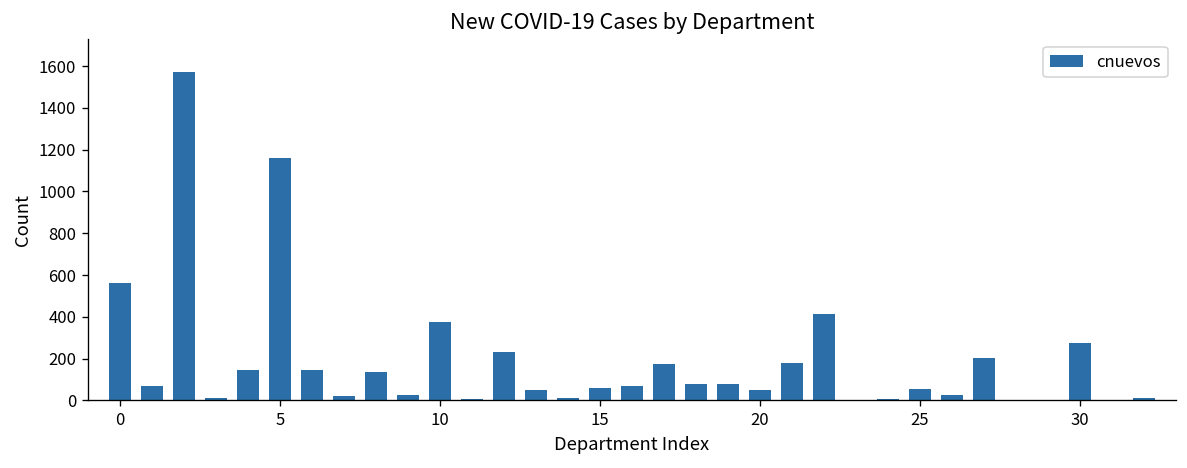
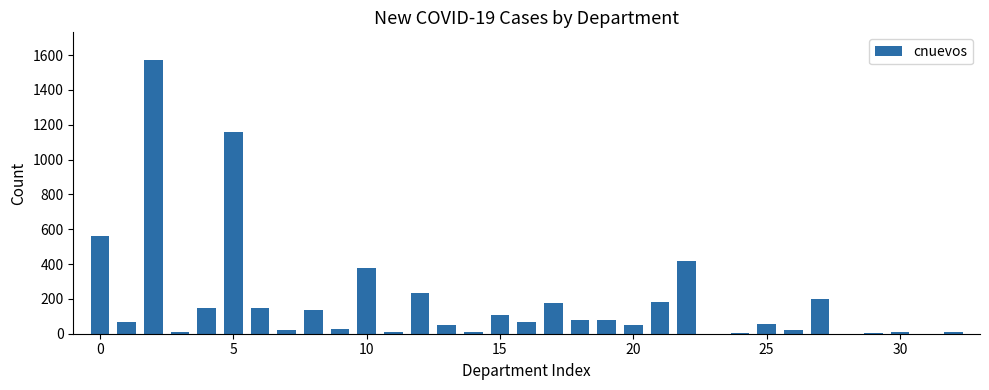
15: 60 -> 110
30: 280 -> 10
